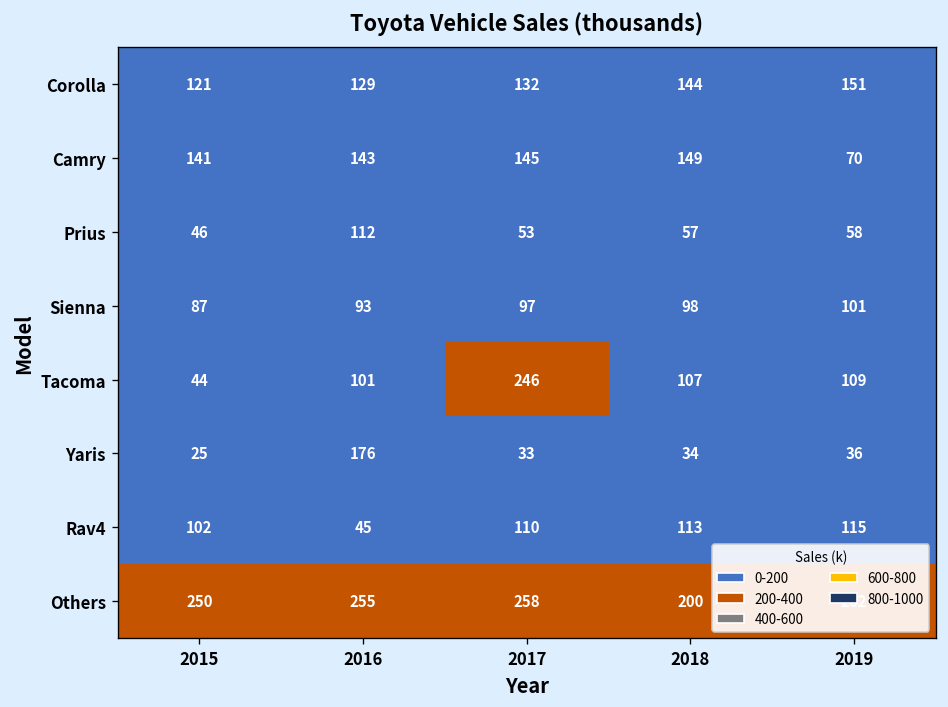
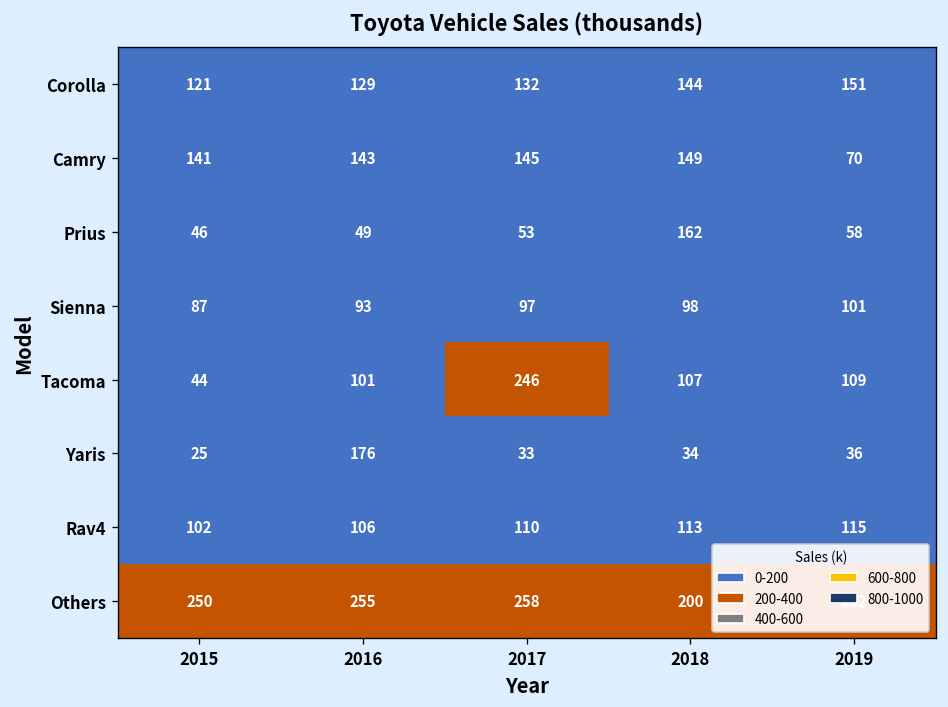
Prius, 2016: 112 -> 49
Prius, 2018: 57 -> 162
Rav4, 2016: 45 -> 106
